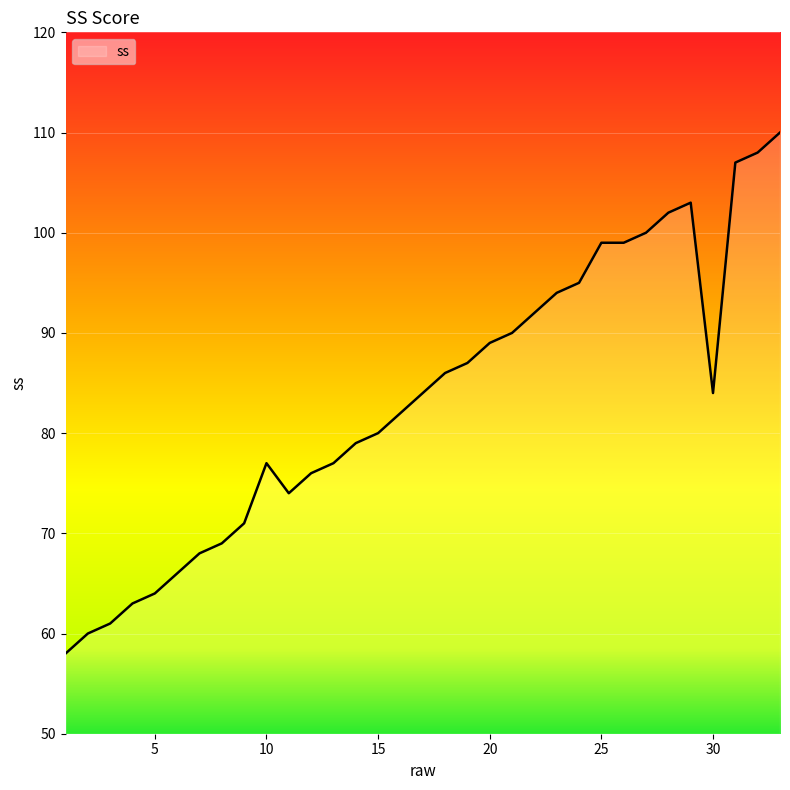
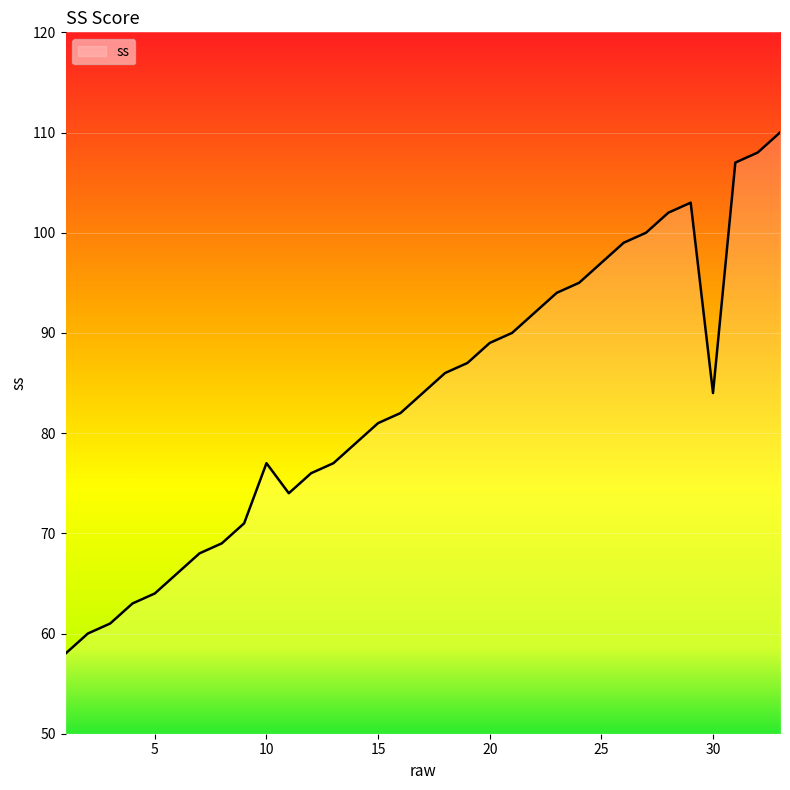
15: 80 -> 81
25: 99 -> 97
